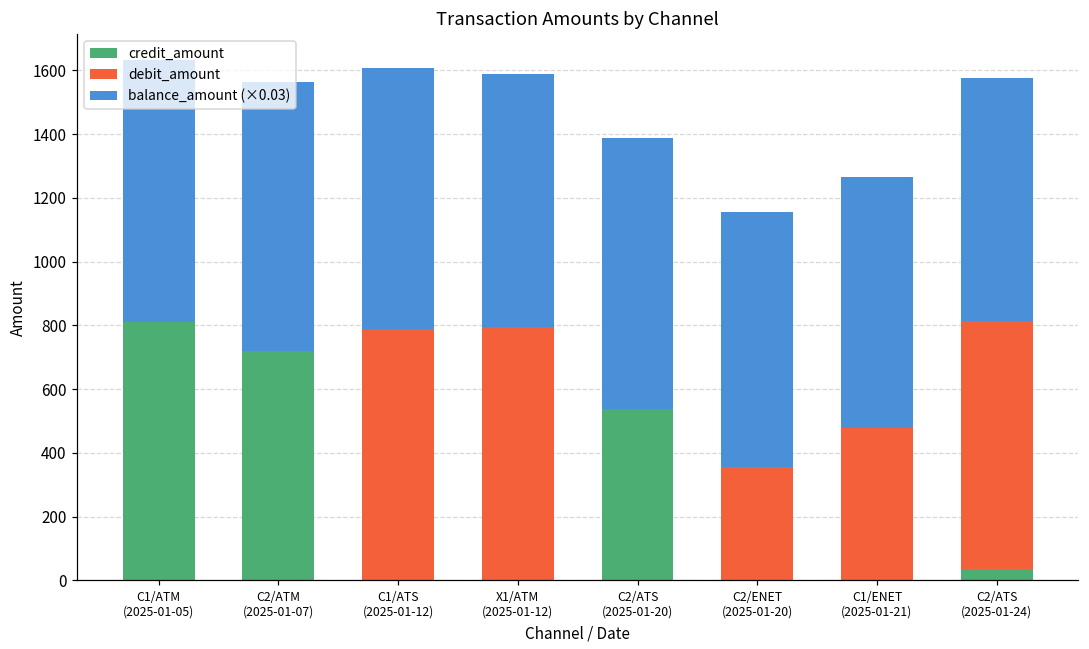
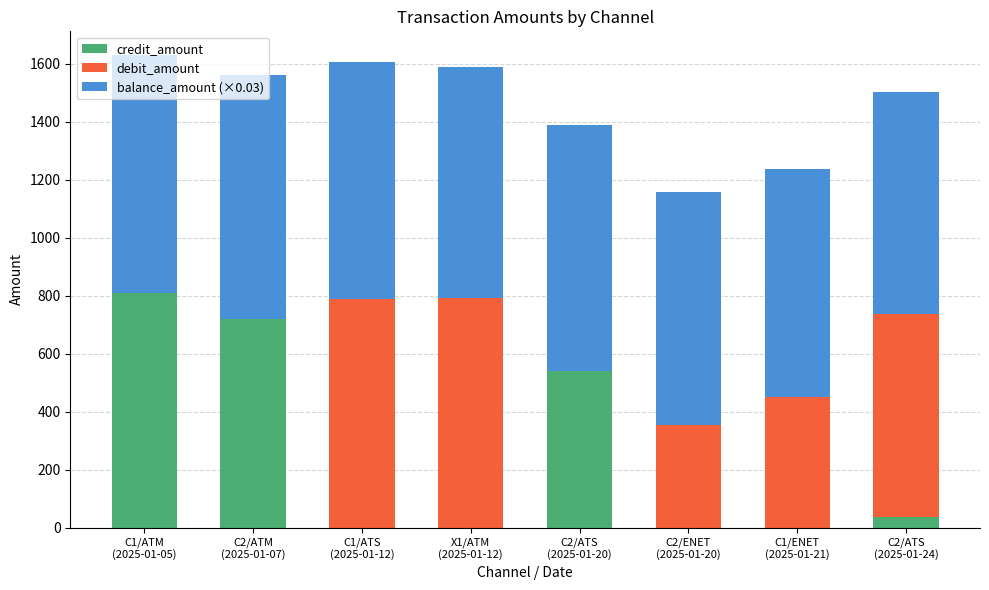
debit_amount, C1/ENET (2025-01-21): 480 -> 450
debit_amount, C2/ATS (2025-01-24): 780 -> 700
